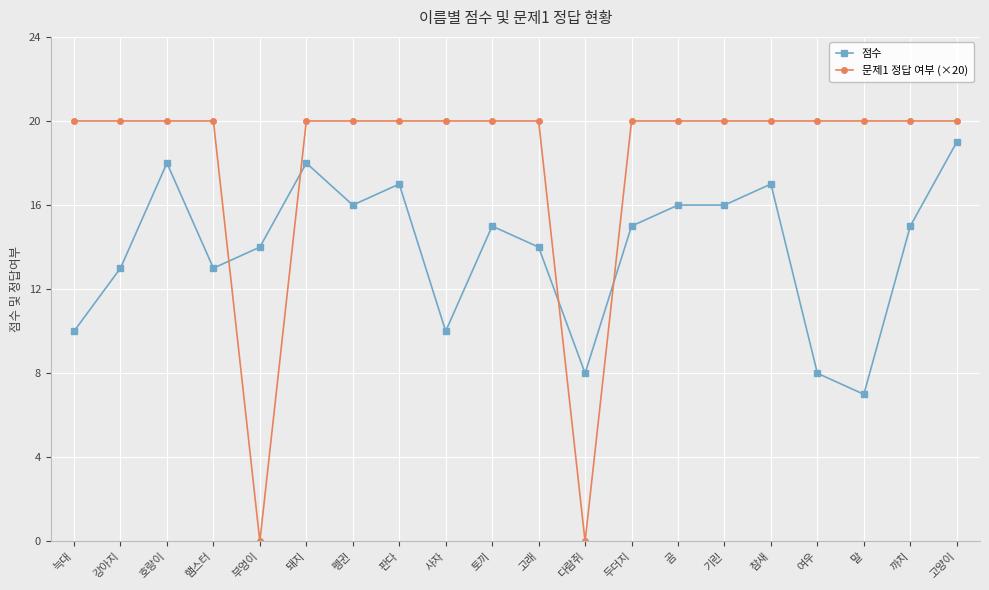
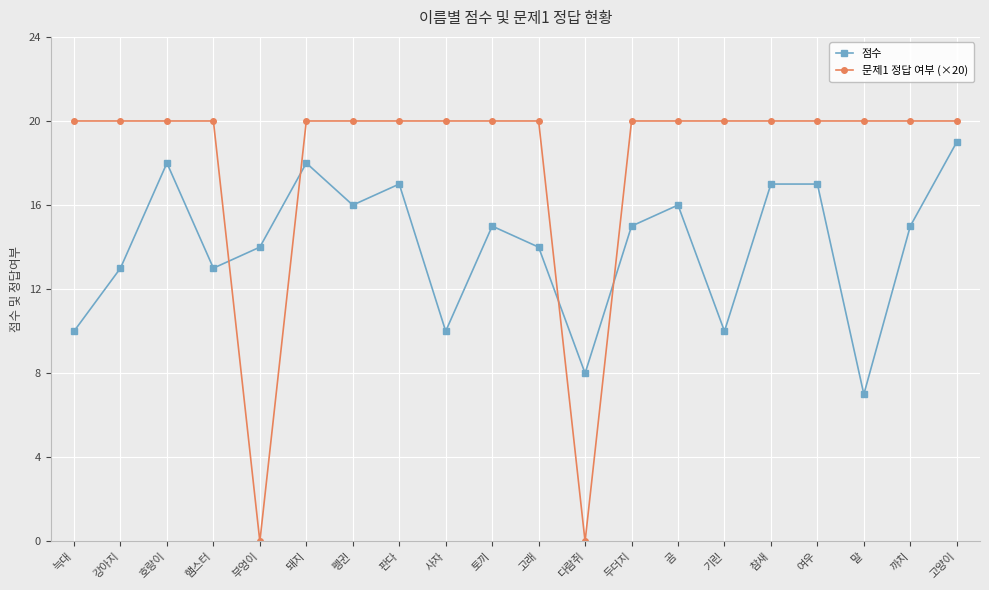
점수, 기린: 16 -> 10
점수, 여우: 8 -> 17
